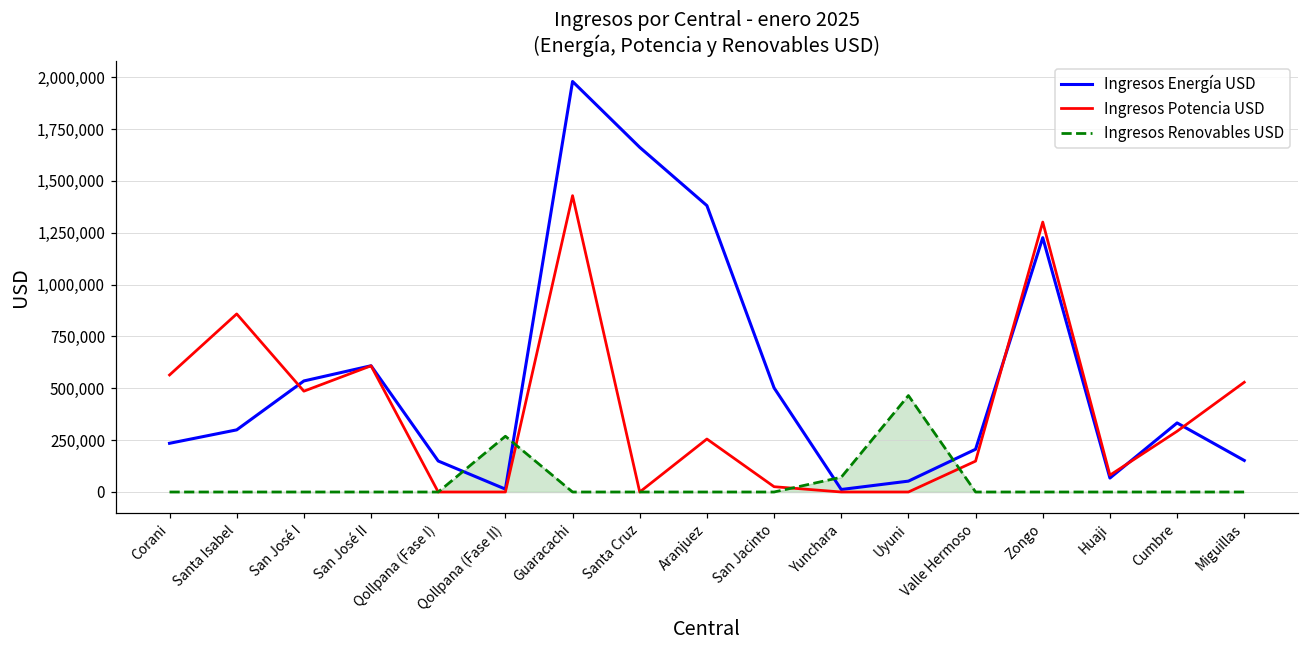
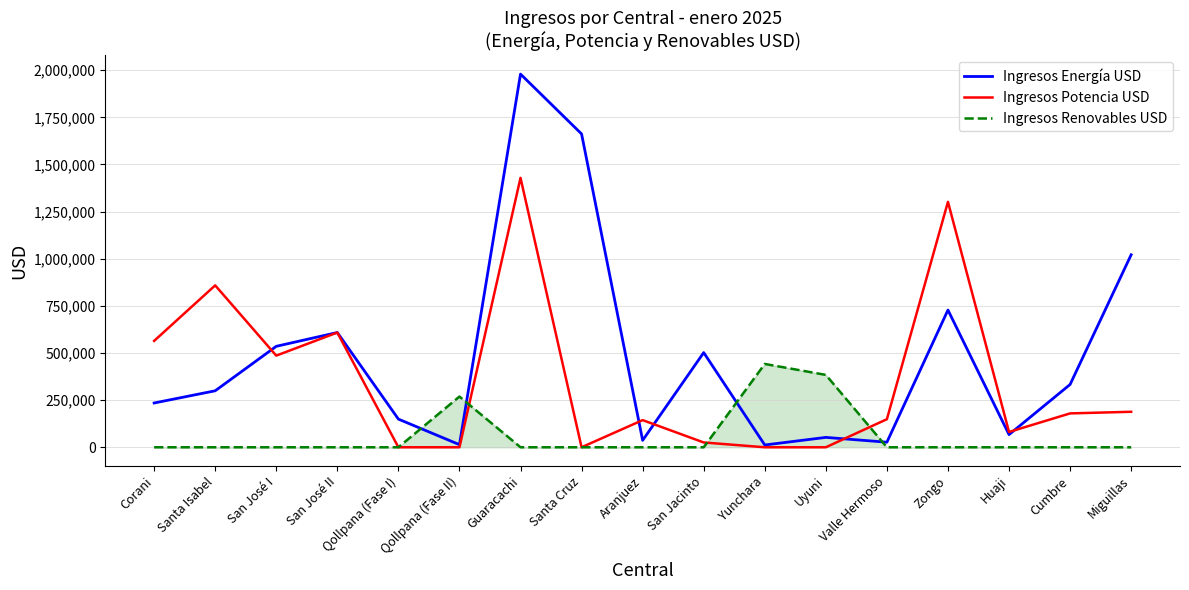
Ingresos Energía USD, Aranjuez: 1,380,000 -> 40,000
Ingresos Potencia USD, Aranjuez: 260,000 -> 140,000
Ingresos Renovables USD, Yunchara: 70,000 -> 440,000
Ingresos Renovables USD, Uyuni: 470,000 -> 380,000
Ingresos Energía USD, Valle Hermoso: 210,000 -> 30,000
Ingresos Energía USD, Zongo: 1,230,000 -> 730,000
Ingresos Potencia USD, Cumbre: 290,000 -> 180,000
Ingresos Energía USD, Miguillas: 150,000 -> 1,020,000
Ingresos Potencia USD, Miguillas: 530,000 -> 190,000
